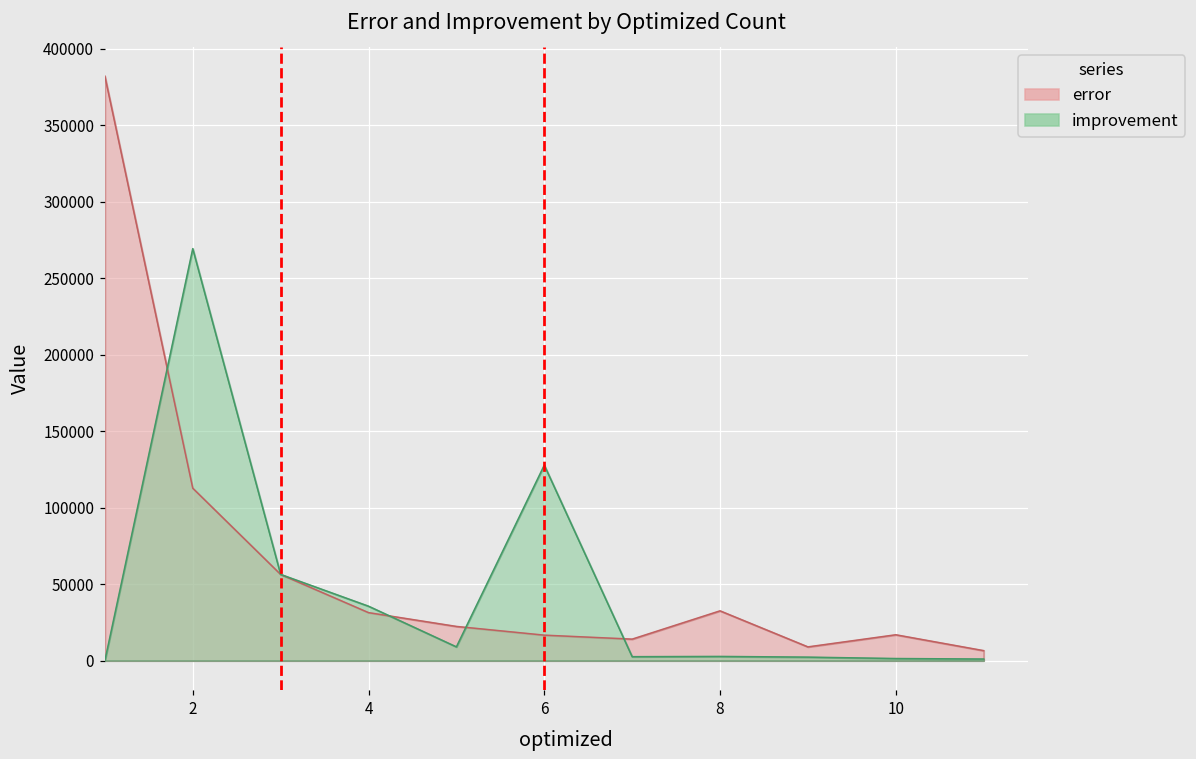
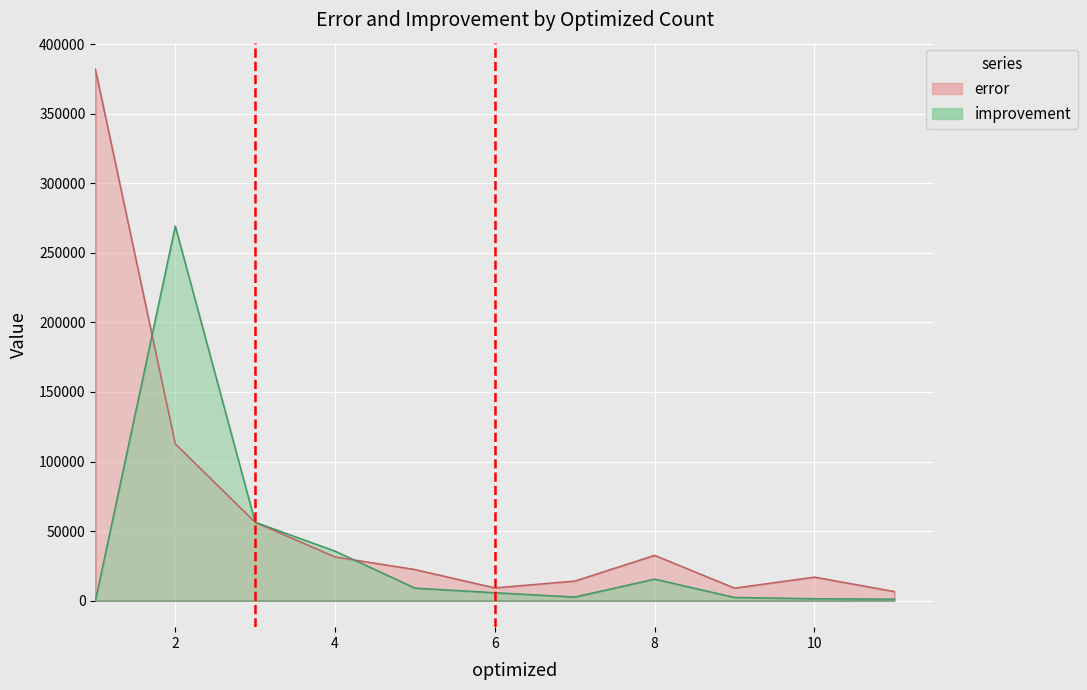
error, 6: 17000 -> 9000
improvement, 6: 128000 -> 6000
improvement, 8: 3000 -> 15000
